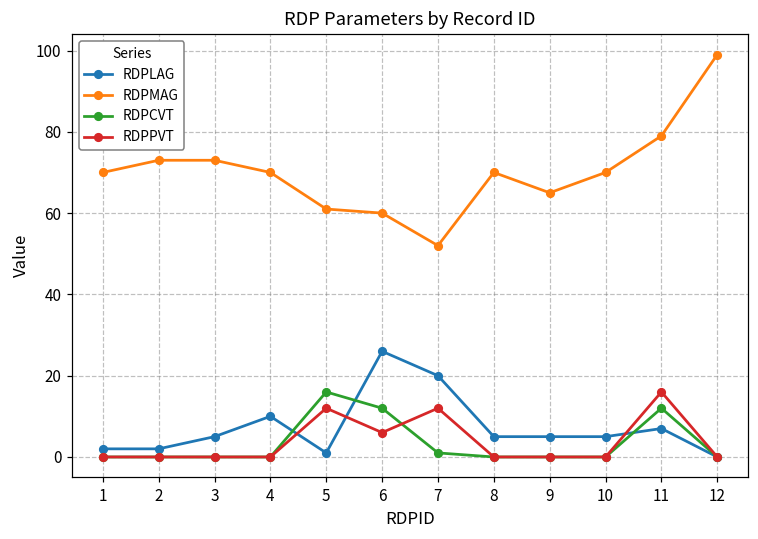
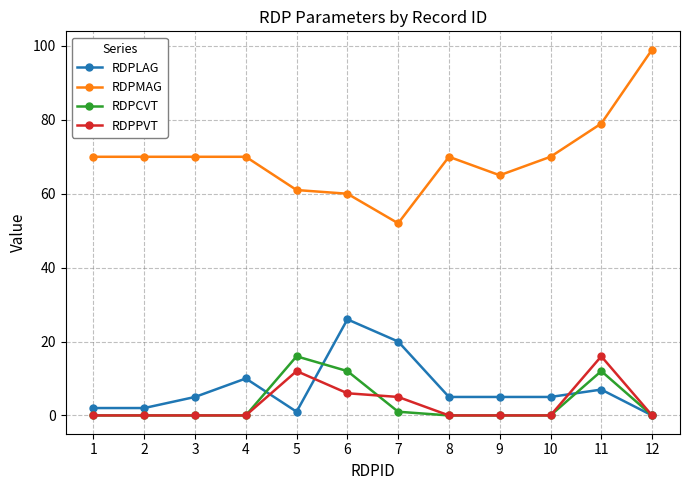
RDPMAG, 2: 73 -> 70
RDPMAG, 3: 73 -> 70
RDPPVT, 7: 12 -> 5
